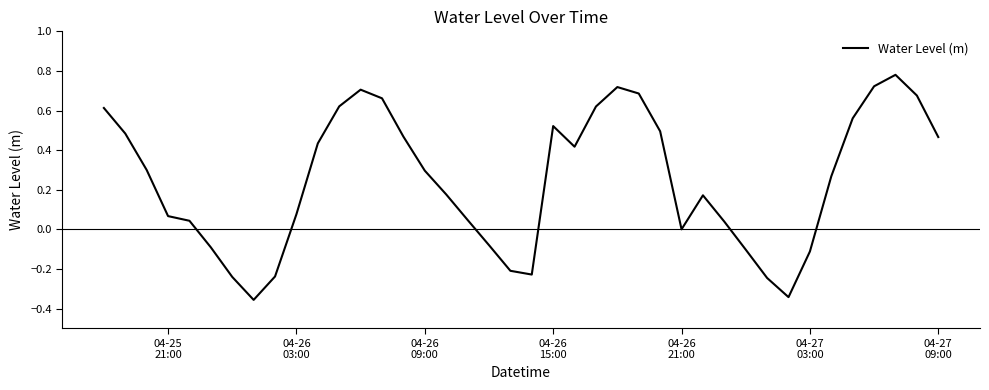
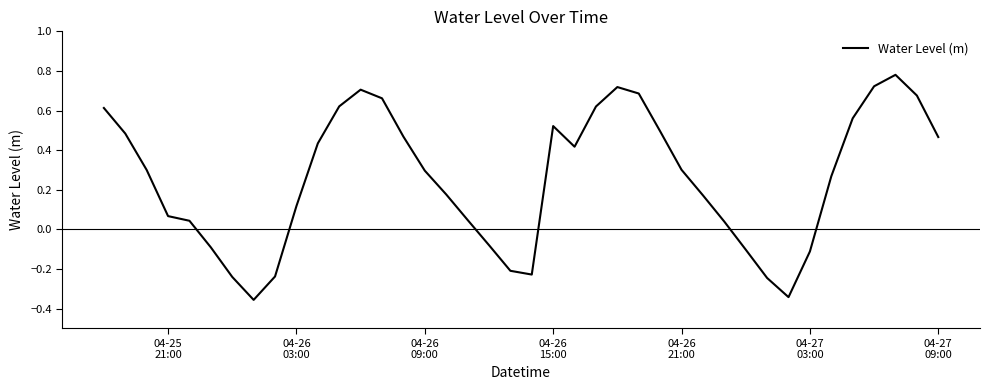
04-26 03:00: 0.08 -> 0.12
04-26 21:00: 0.00 -> 0.30
